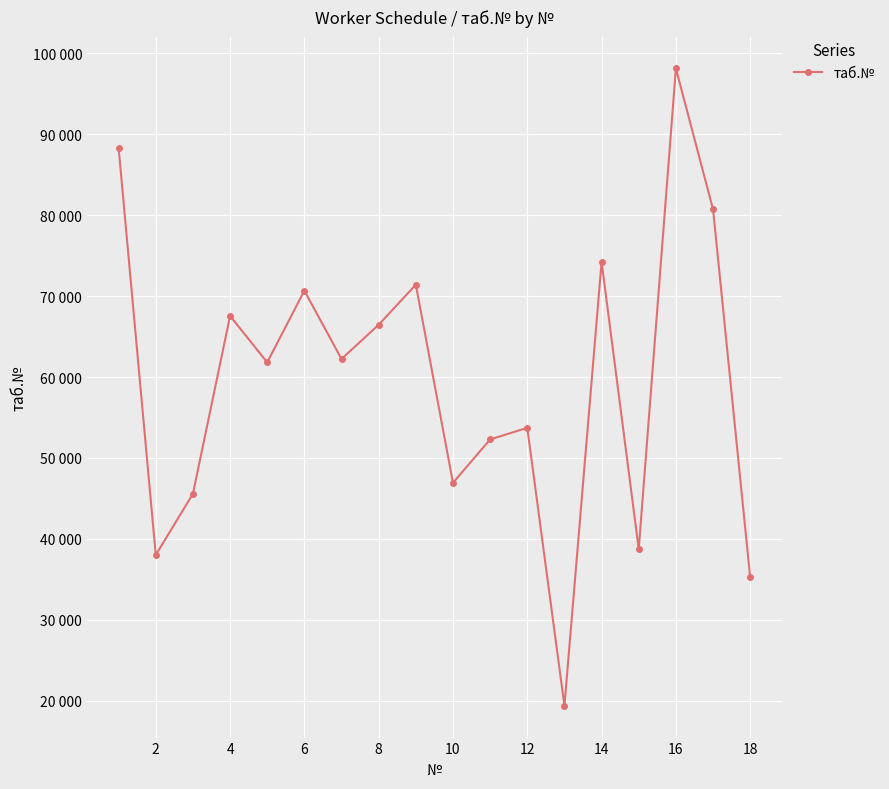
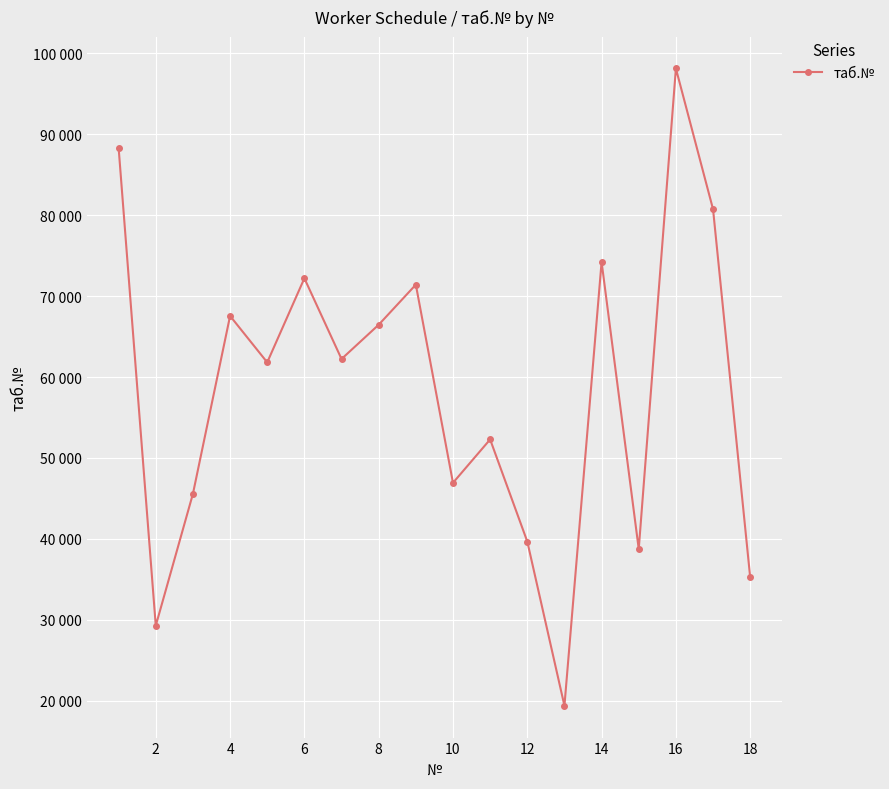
2: 38000 -> 29000
6: 71000 -> 72000
12: 54000 -> 40000
